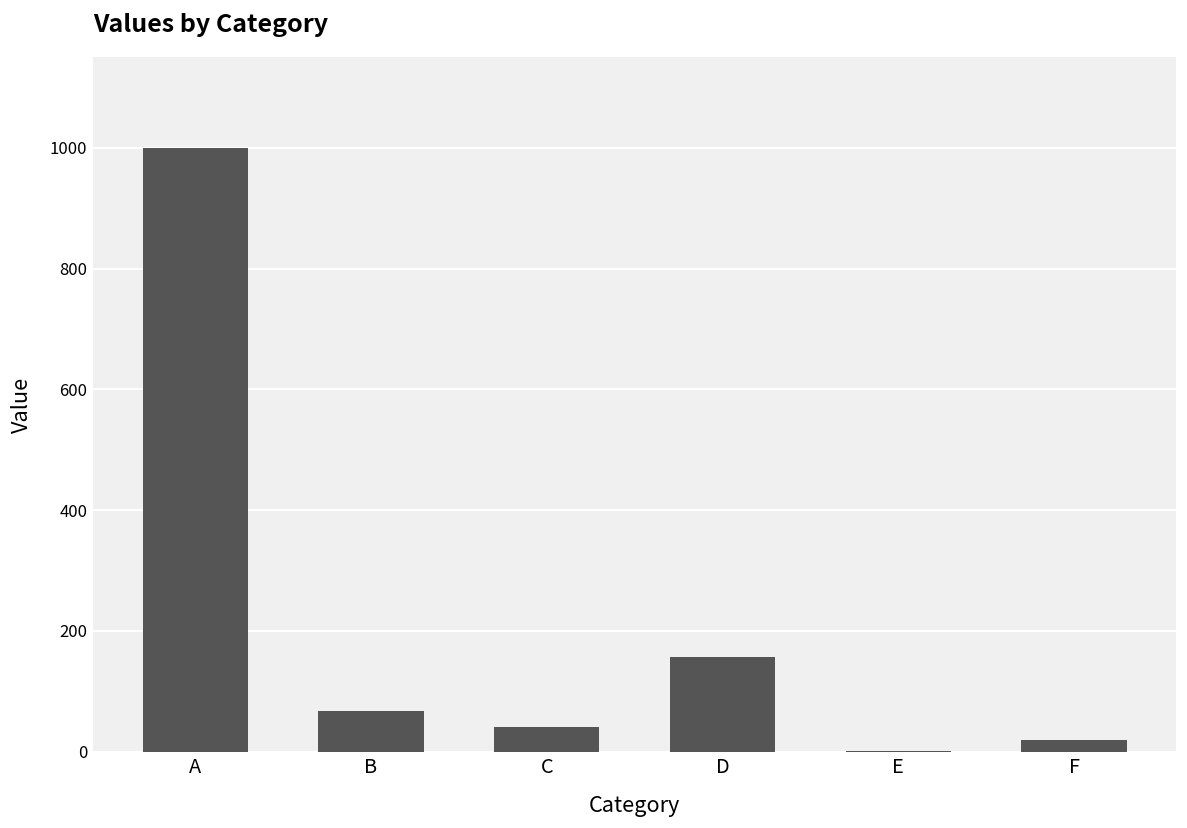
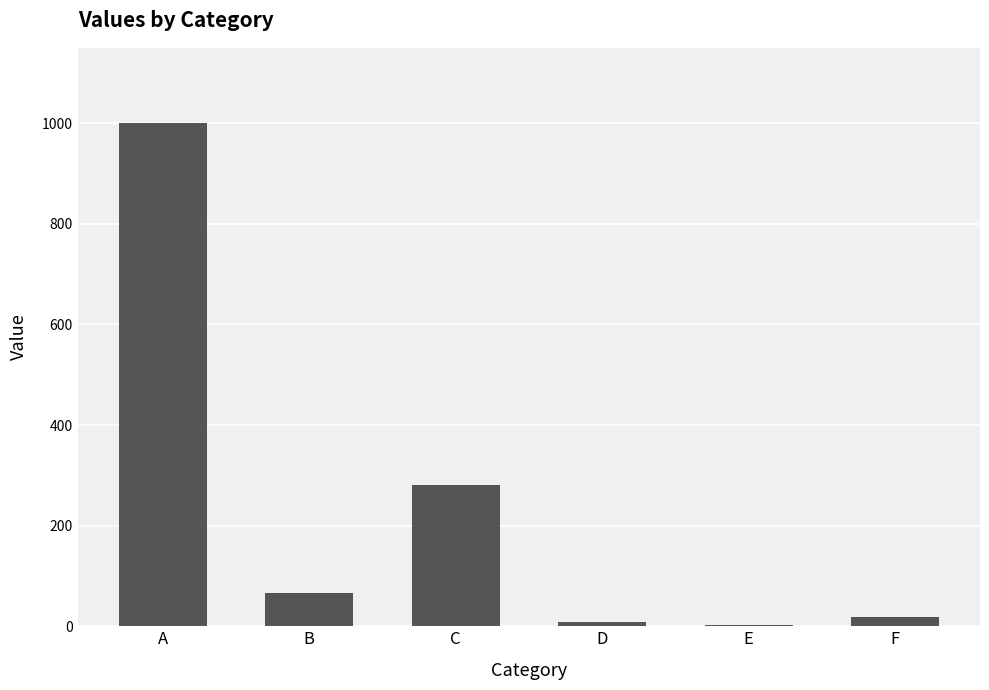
C: 40 -> 280
D: 160 -> 10
